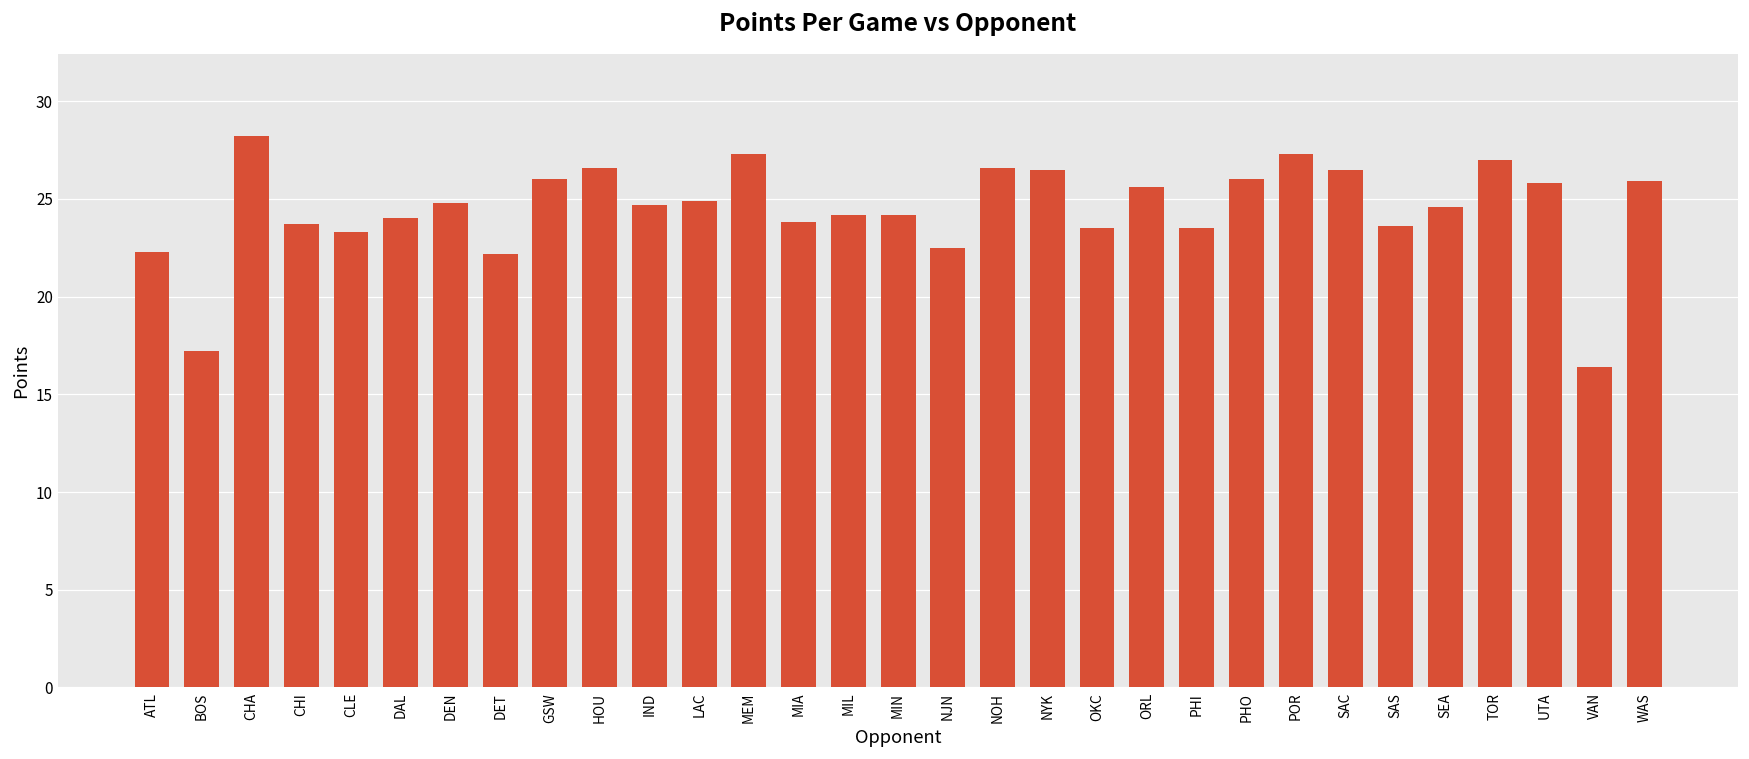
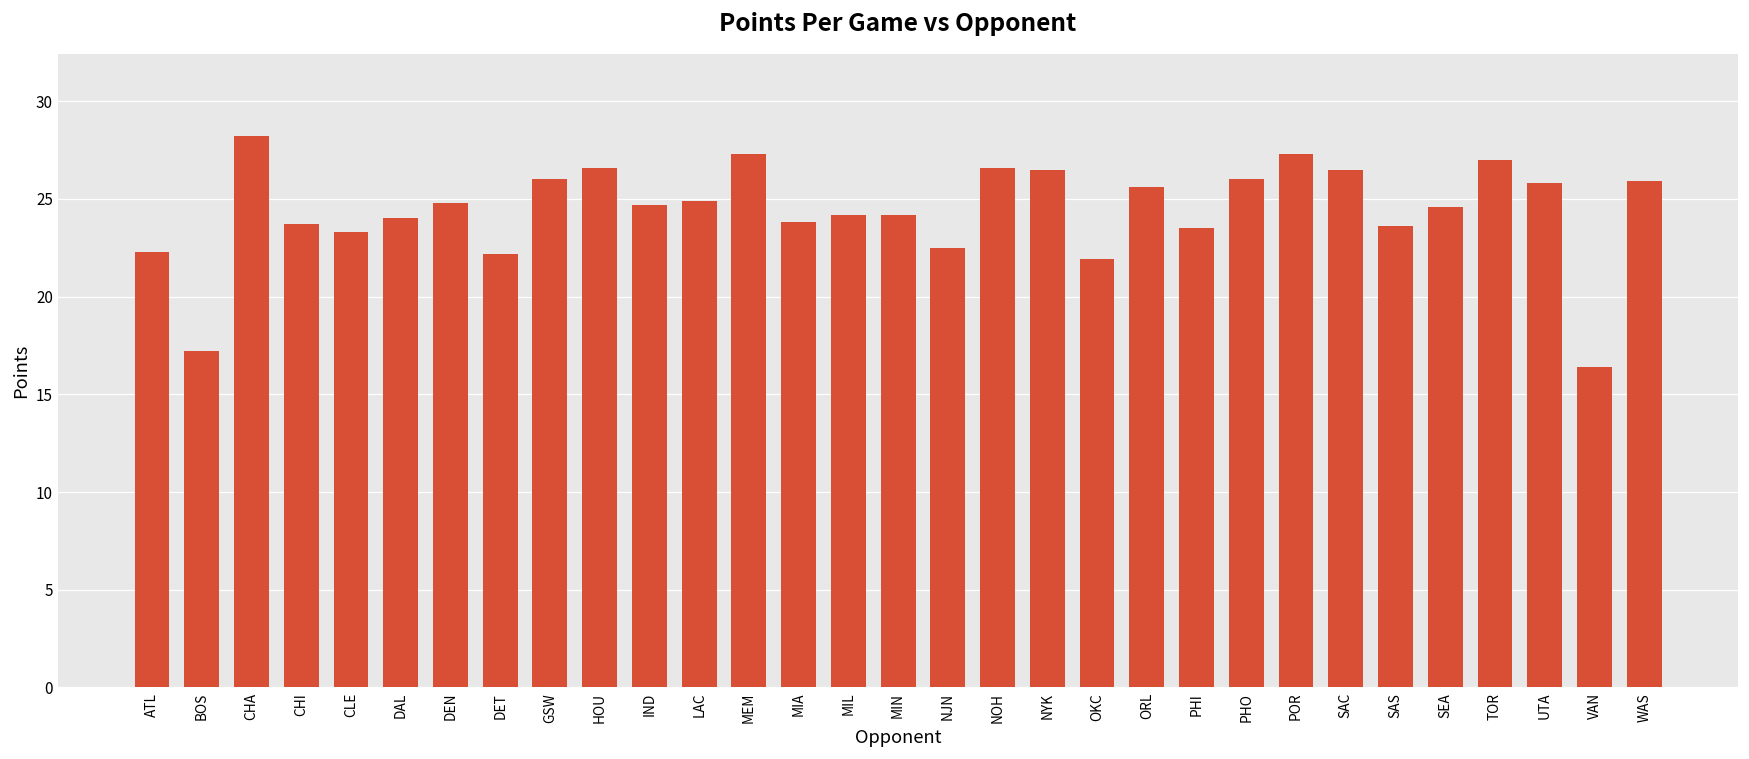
OKC: 23.5 -> 21.9
